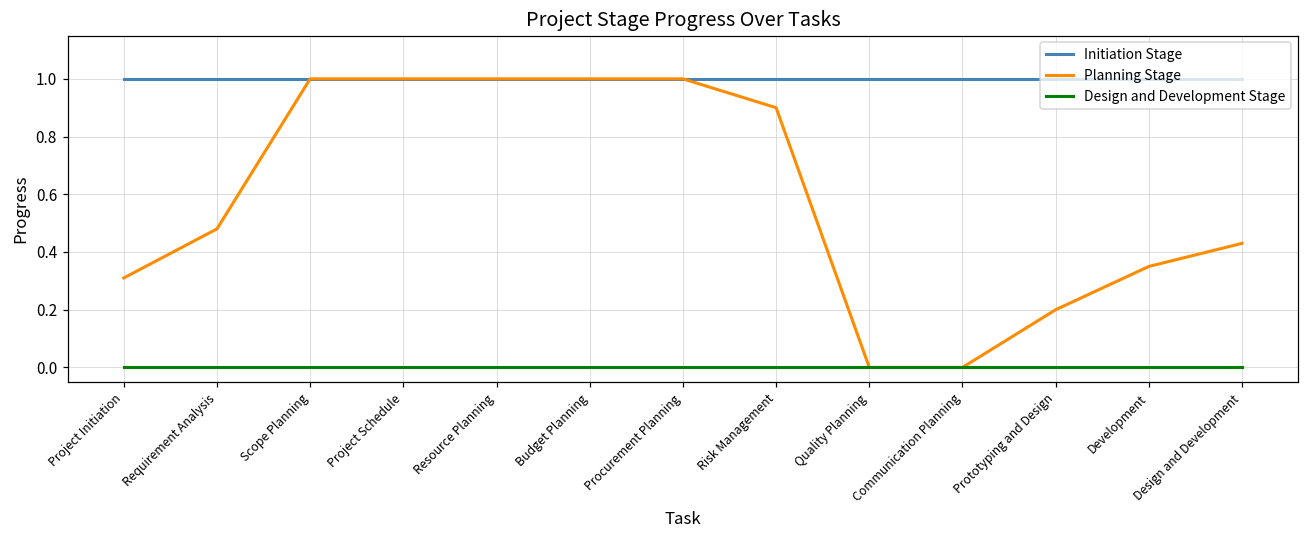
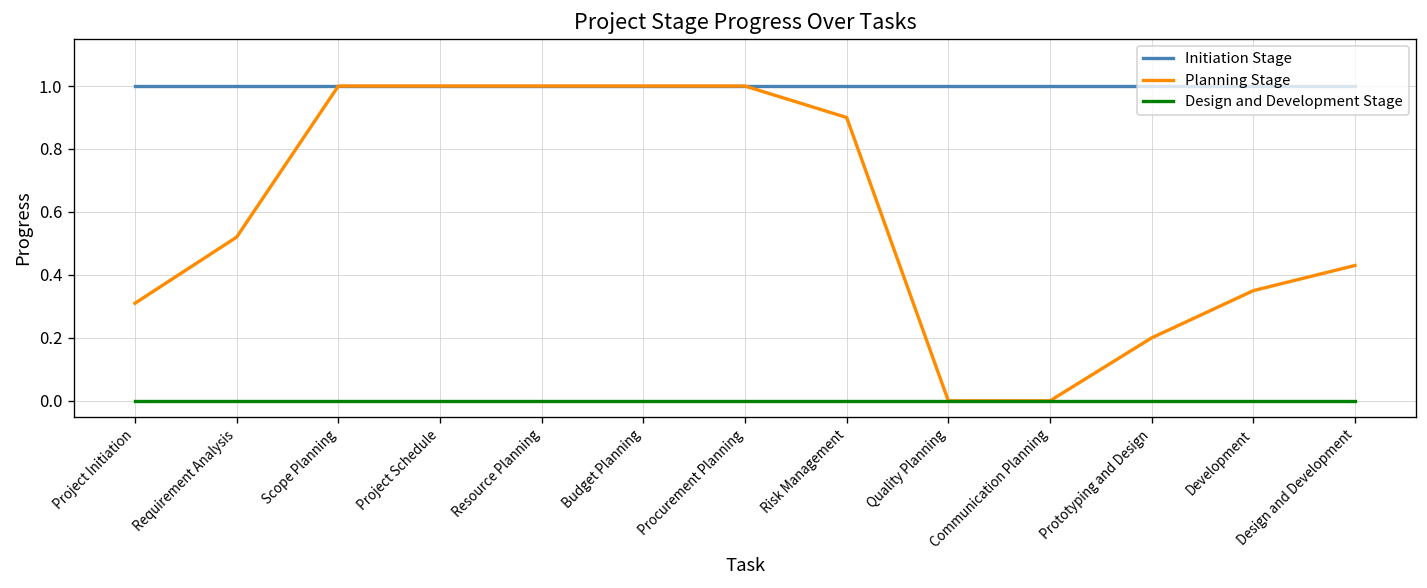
Planning Stage, Requirement Analysis: 0.48 -> 0.52
